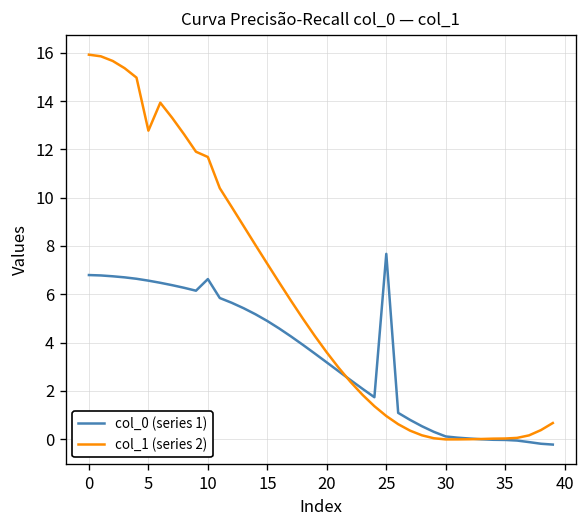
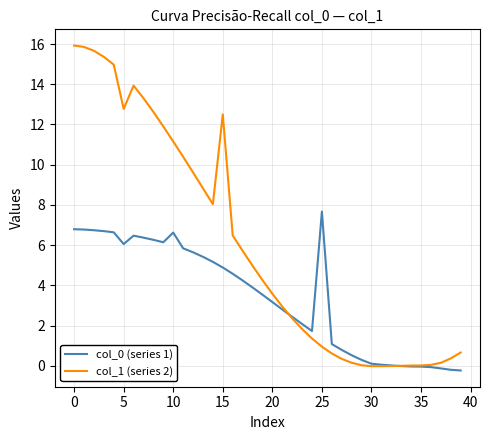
col_0 (series 1), 5: 6.6 -> 6.1
col_1 (series 2), 10: 11.7 -> 11.2
col_1 (series 2), 15: 7.3 -> 12.5
